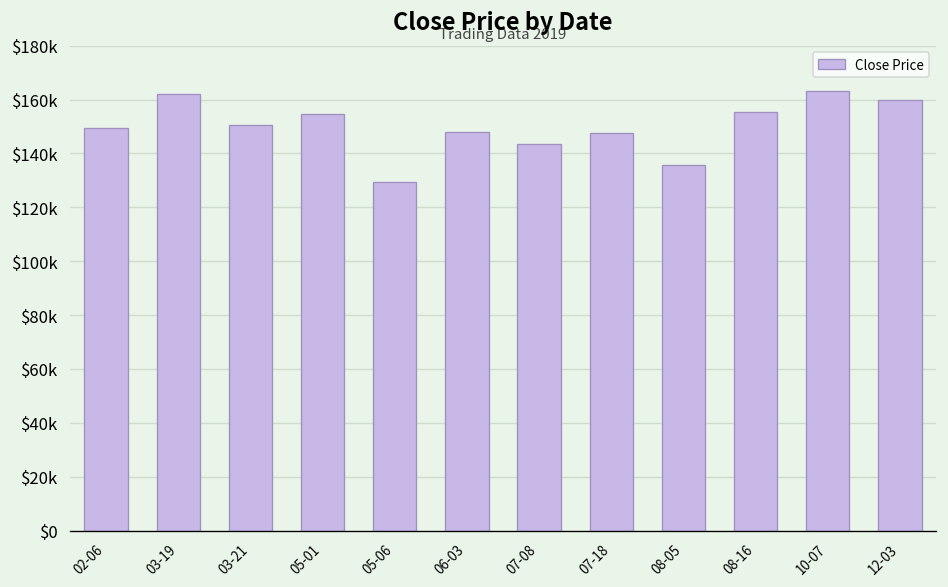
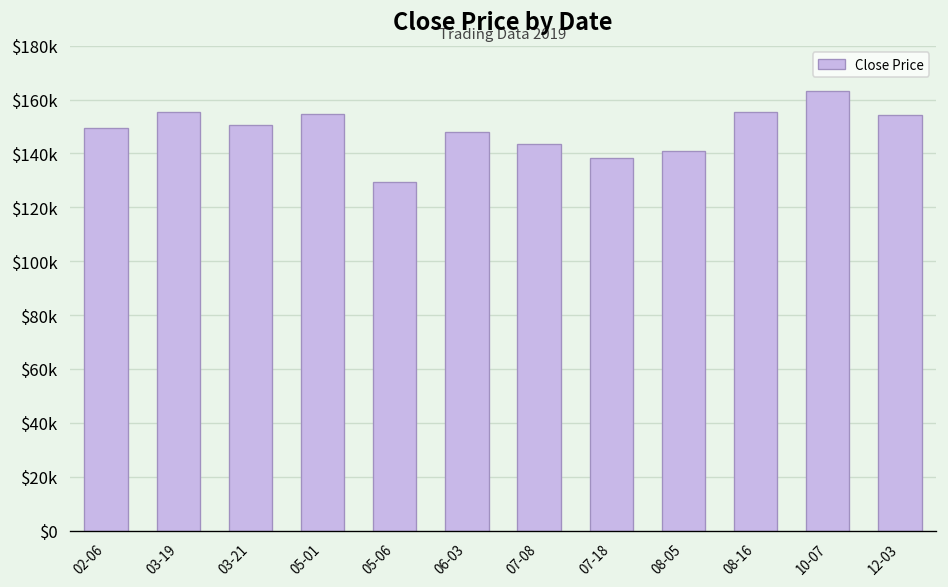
03-19: $162000 -> $156000
07-18: $148000 -> $138000
08-05: $136000 -> $141000
12-03: $160000 -> $154000
